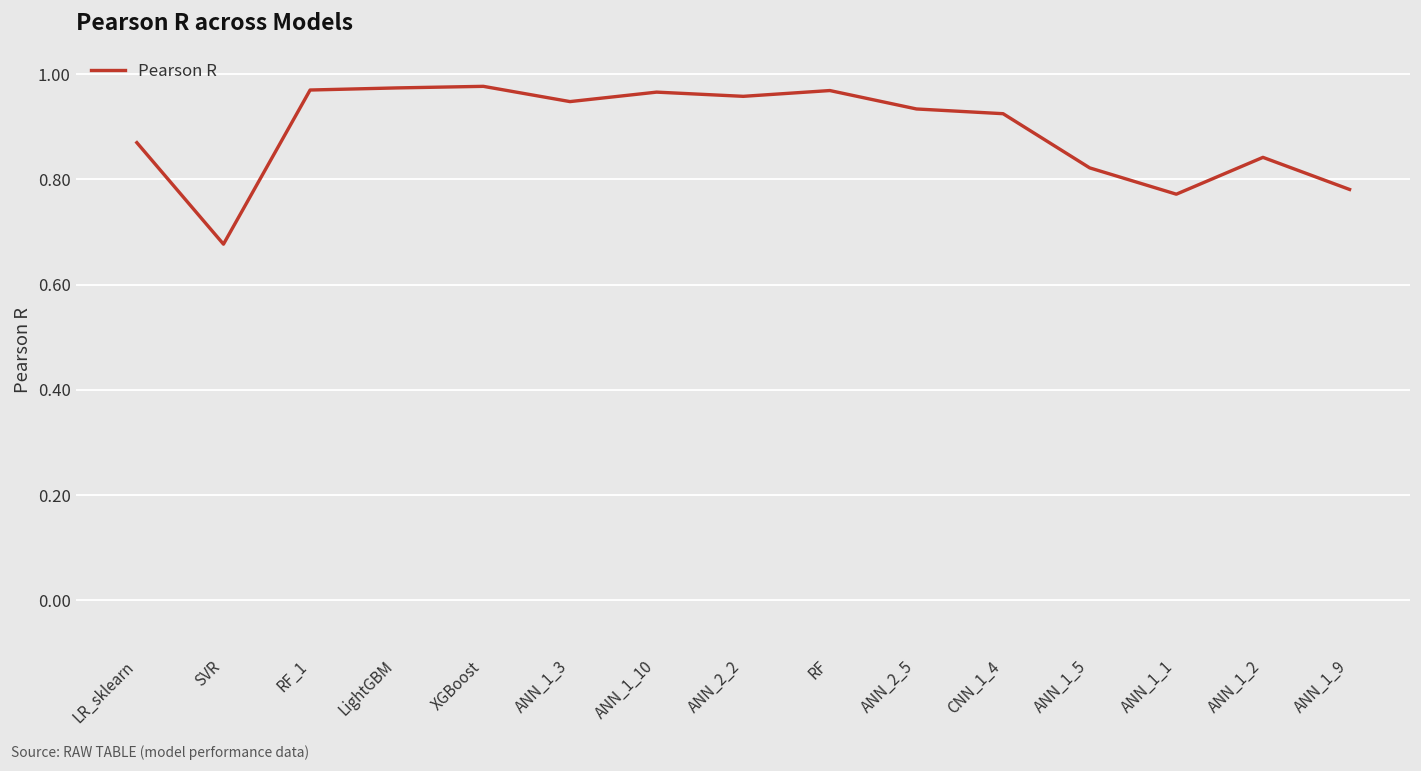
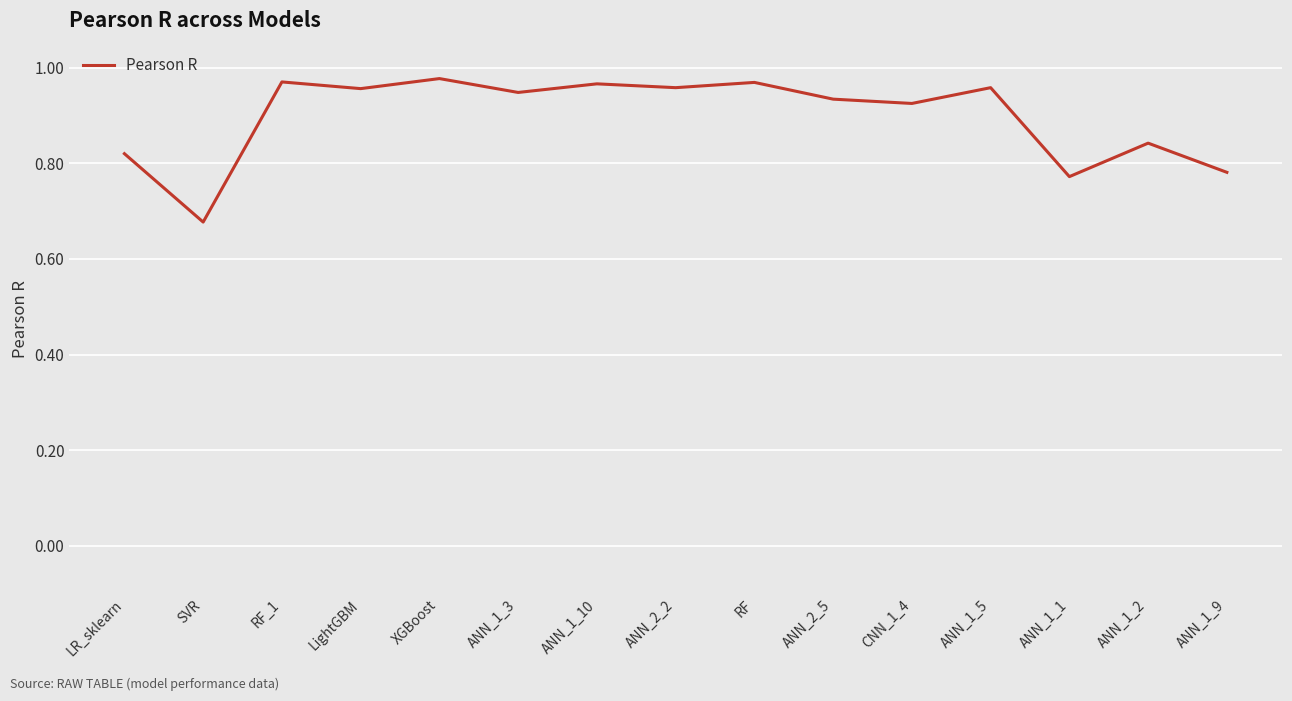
LR_sklearn: 0.87 -> 0.82
LightGBM: 0.97 -> 0.96
ANN_1_5: 0.82 -> 0.96
